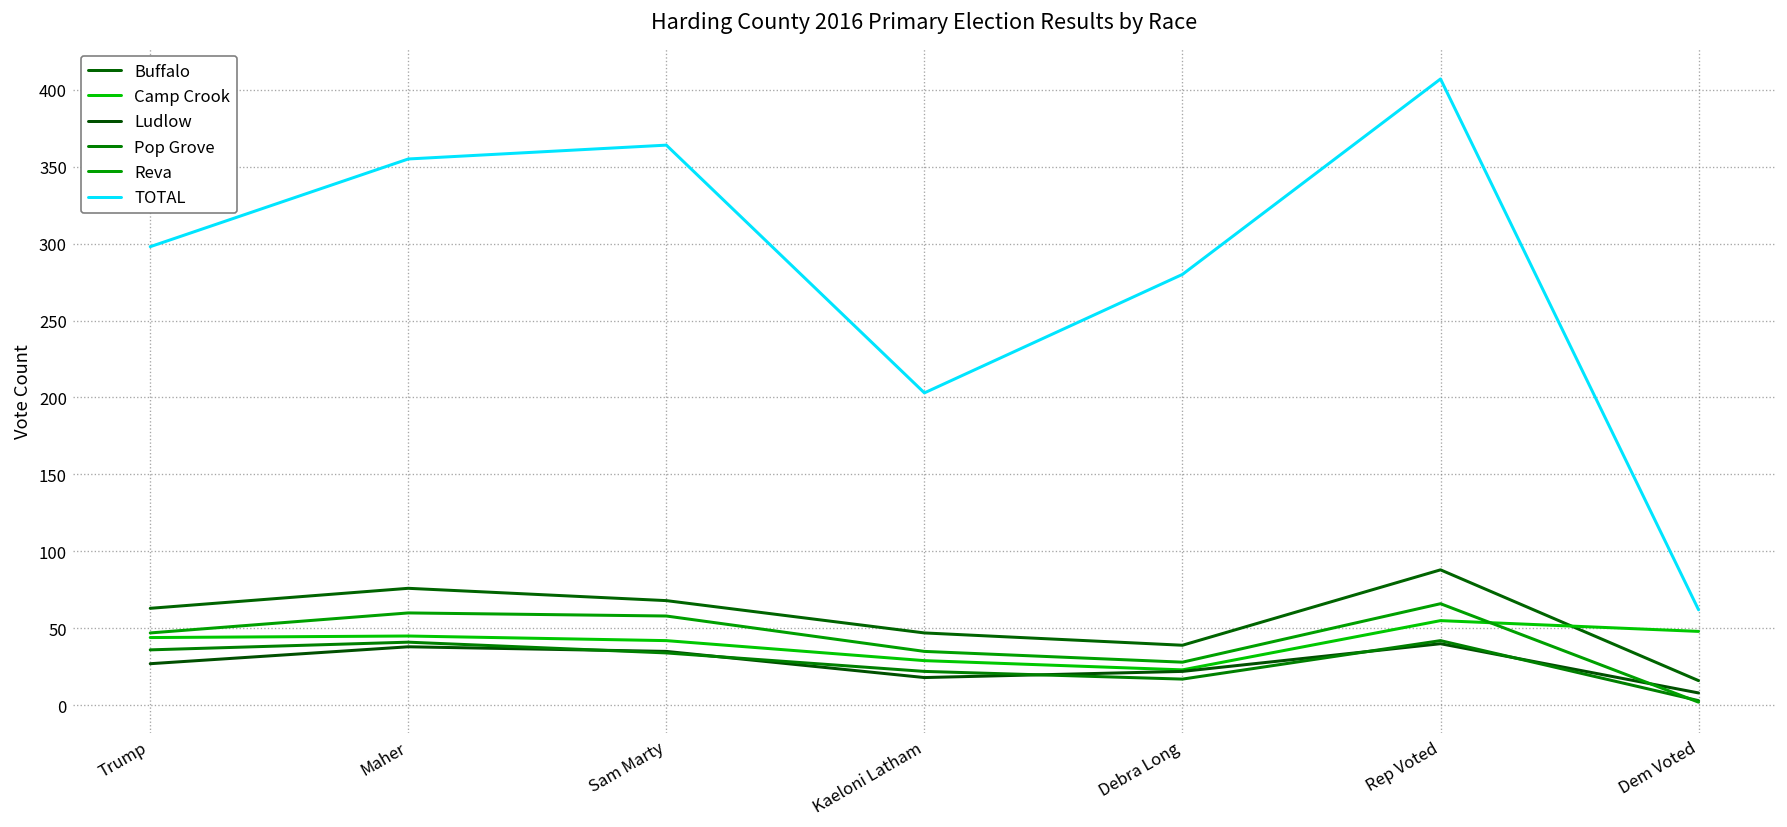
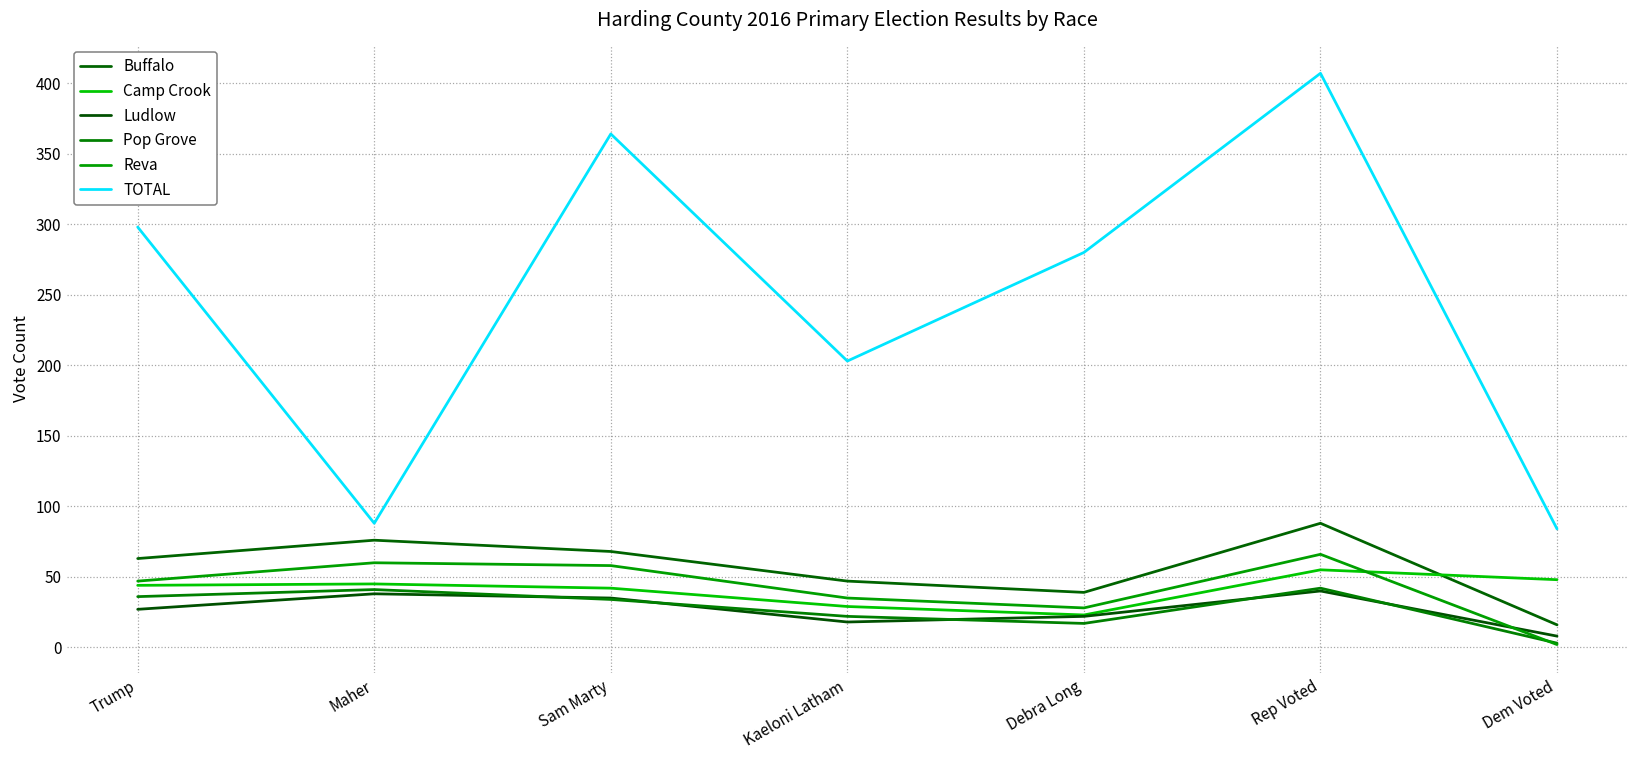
TOTAL, Maher: 355 -> 88
TOTAL, Dem Voted: 62 -> 84
